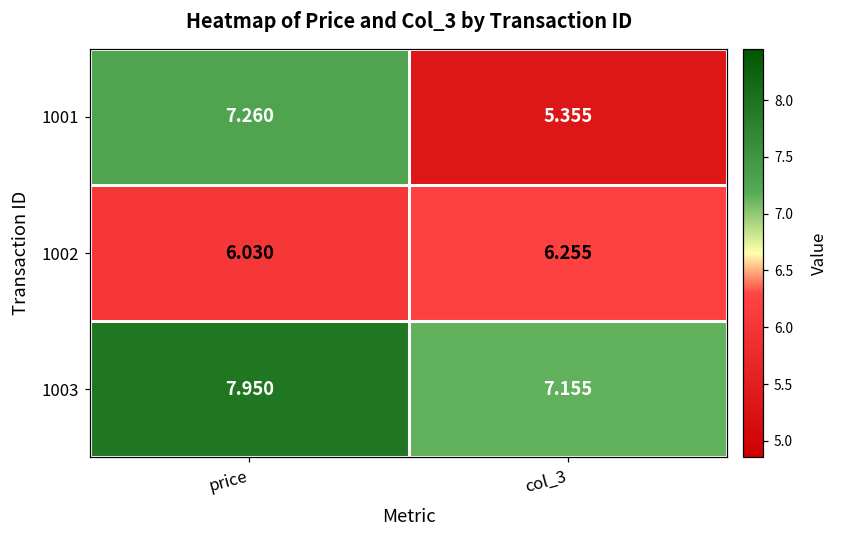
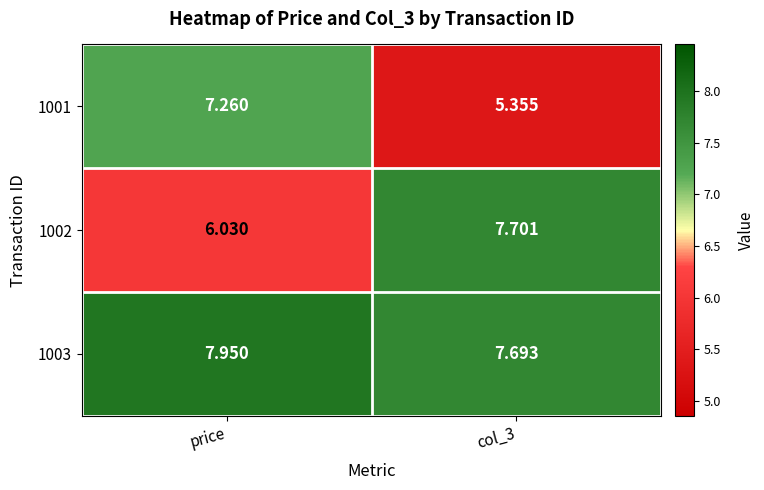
1002, col_3: 6.255 -> 7.701
1003, col_3: 7.155 -> 7.693
